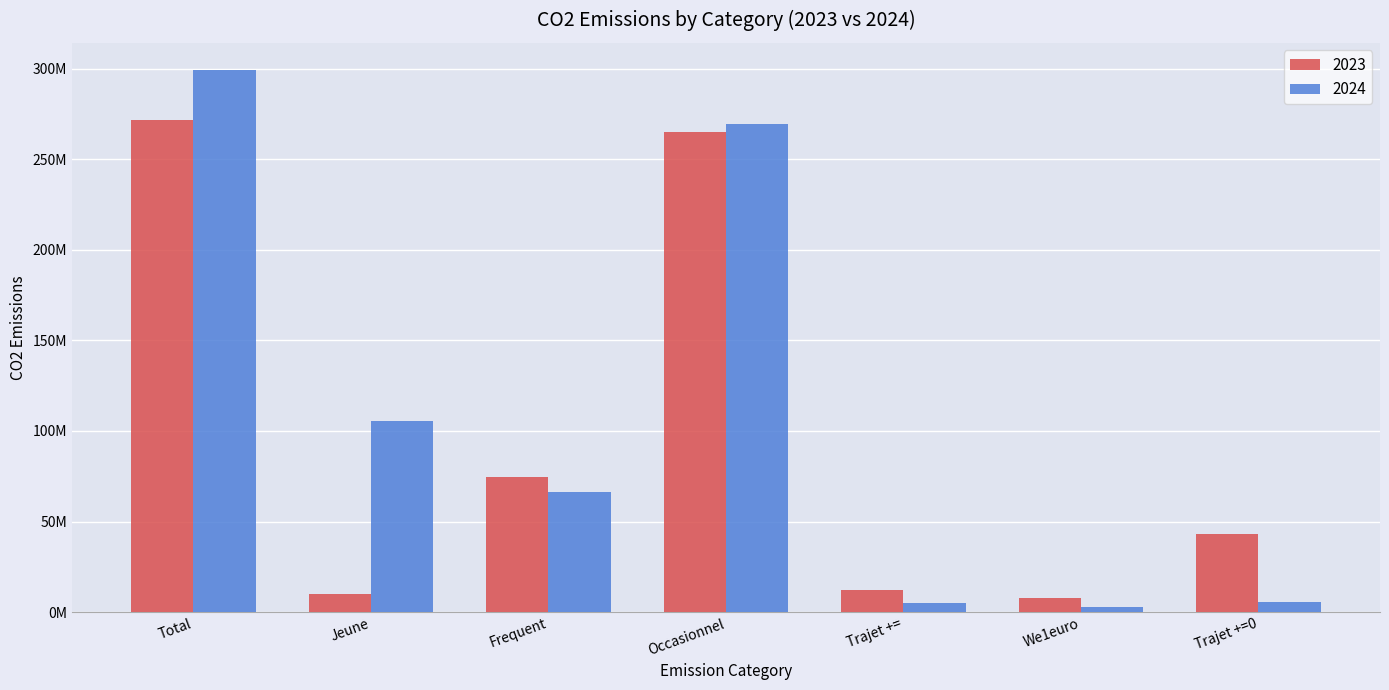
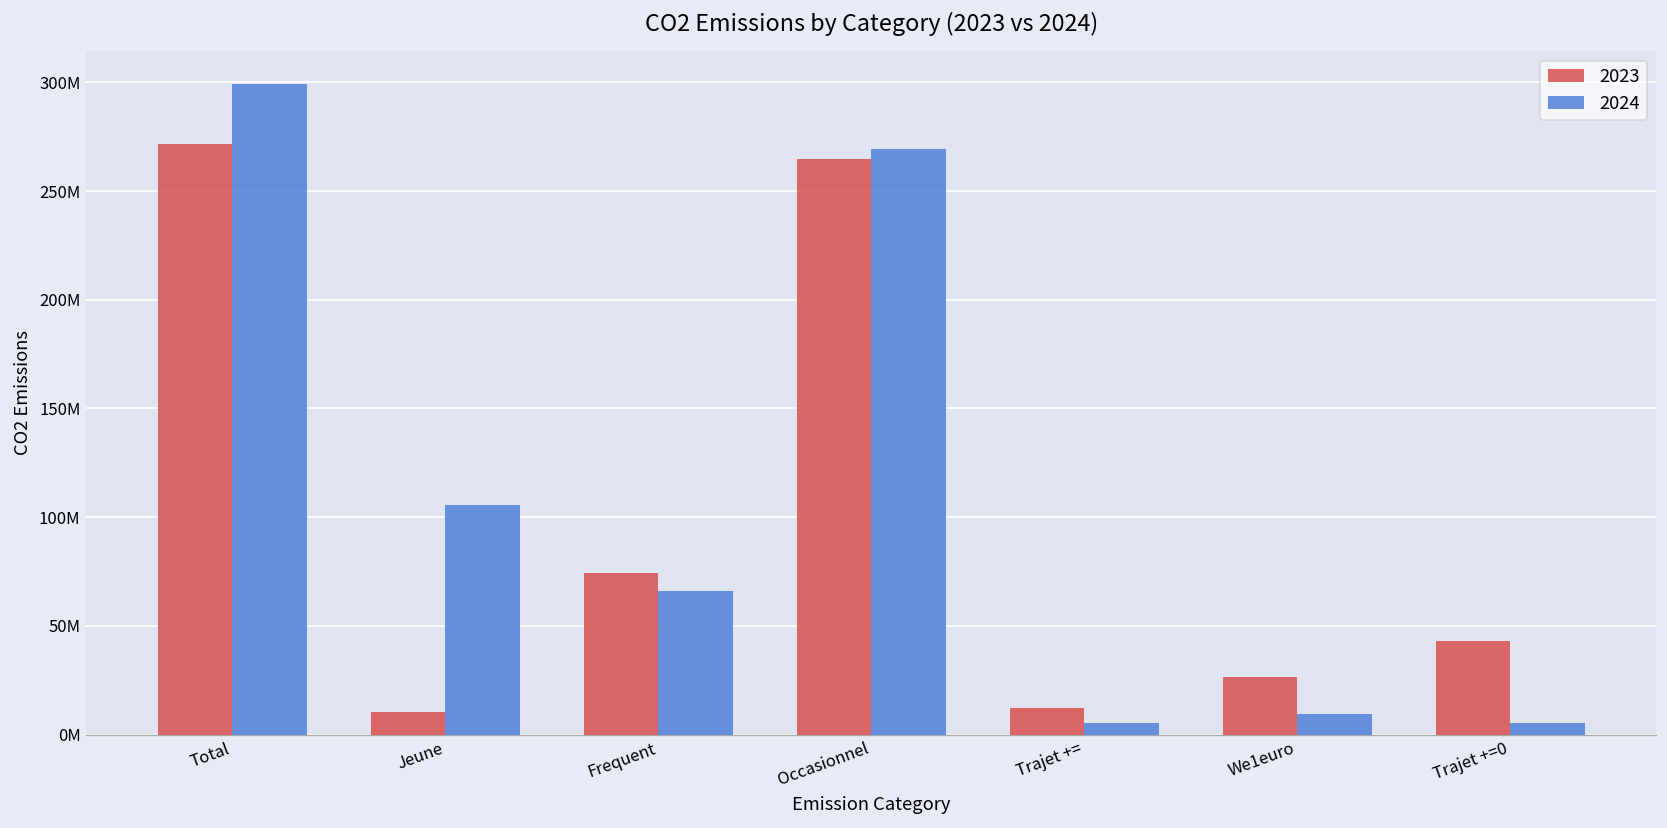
2023, We1euro: 8000000 -> 27000000
2024, We1euro: 3000000 -> 9000000
